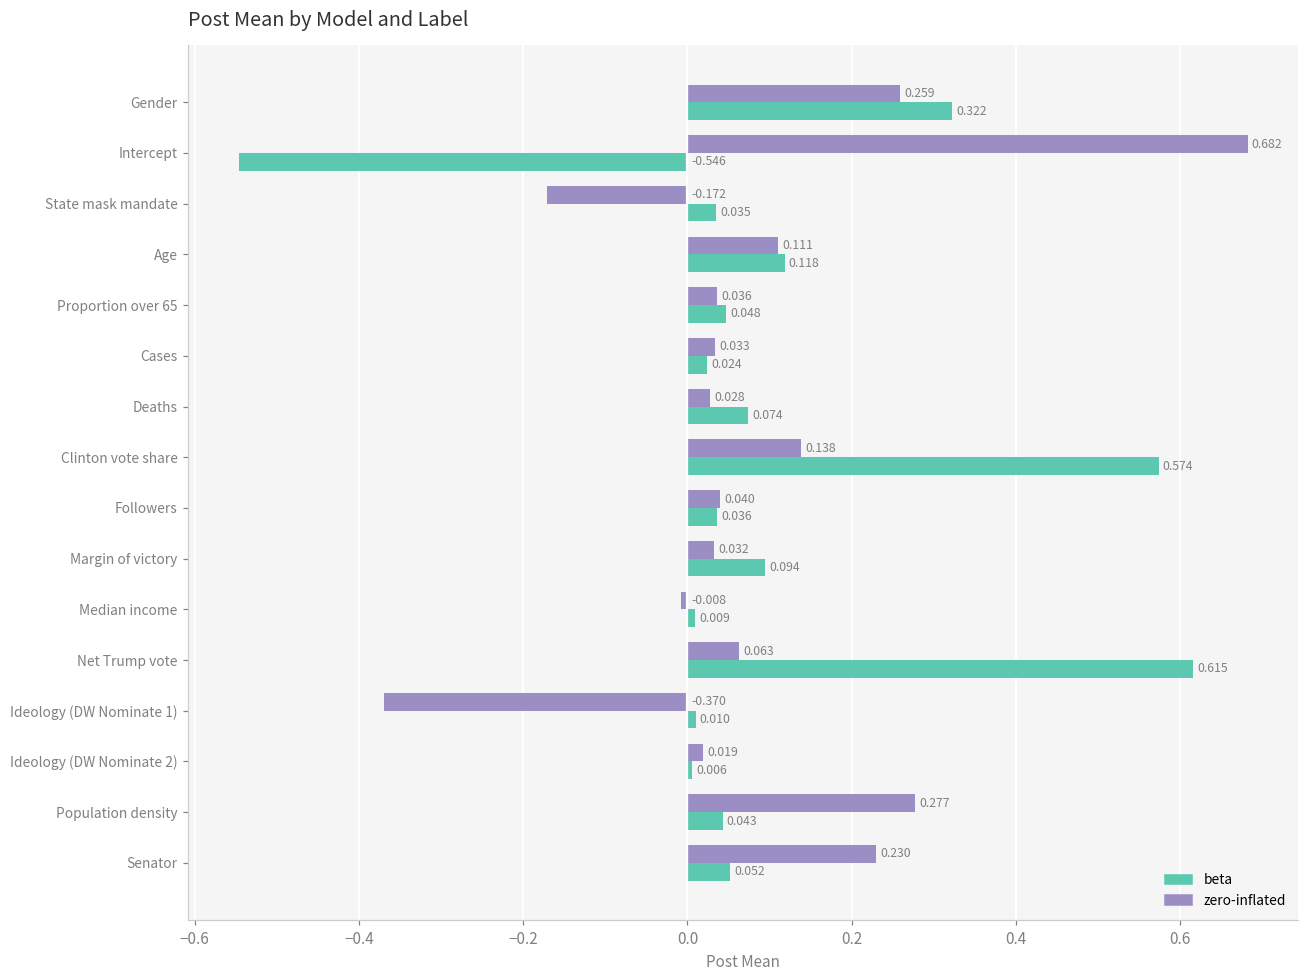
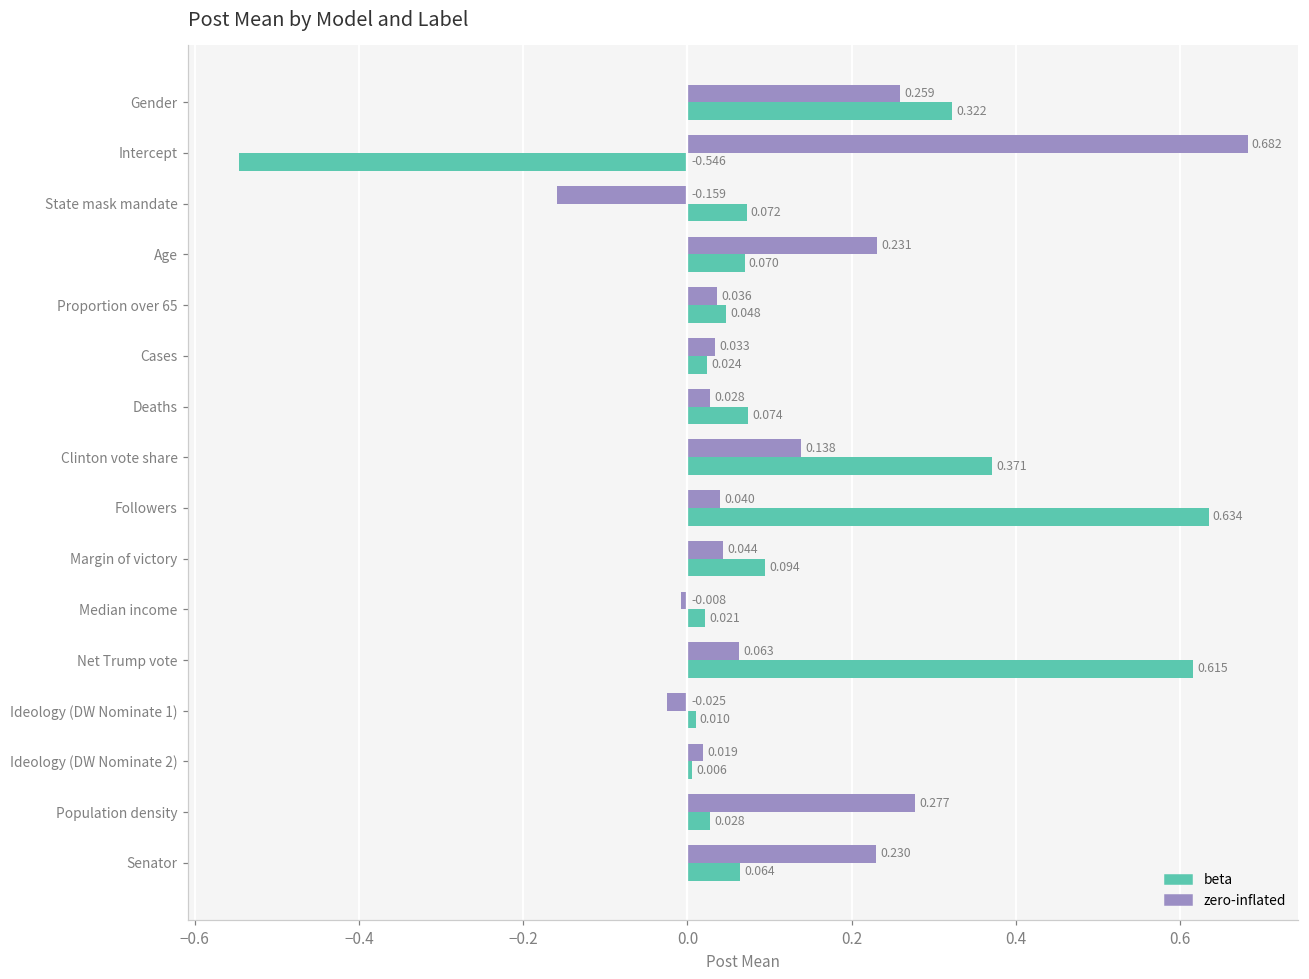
zero-inflated, State mask mandate: -0.172 -> -0.159
beta, State mask mandate: 0.035 -> 0.072
zero-inflated, Age: 0.111 -> 0.231
beta, Age: 0.118 -> 0.070
beta, Clinton vote share: 0.574 -> 0.371
beta, Followers: 0.036 -> 0.634
zero-inflated, Margin of victory: 0.032 -> 0.044
beta, Median income: 0.009 -> 0.021
zero-inflated, Ideology (DW Nominate 1): -0.370 -> -0.025
beta, Population density: 0.043 -> 0.028
beta, Senator: 0.052 -> 0.064
